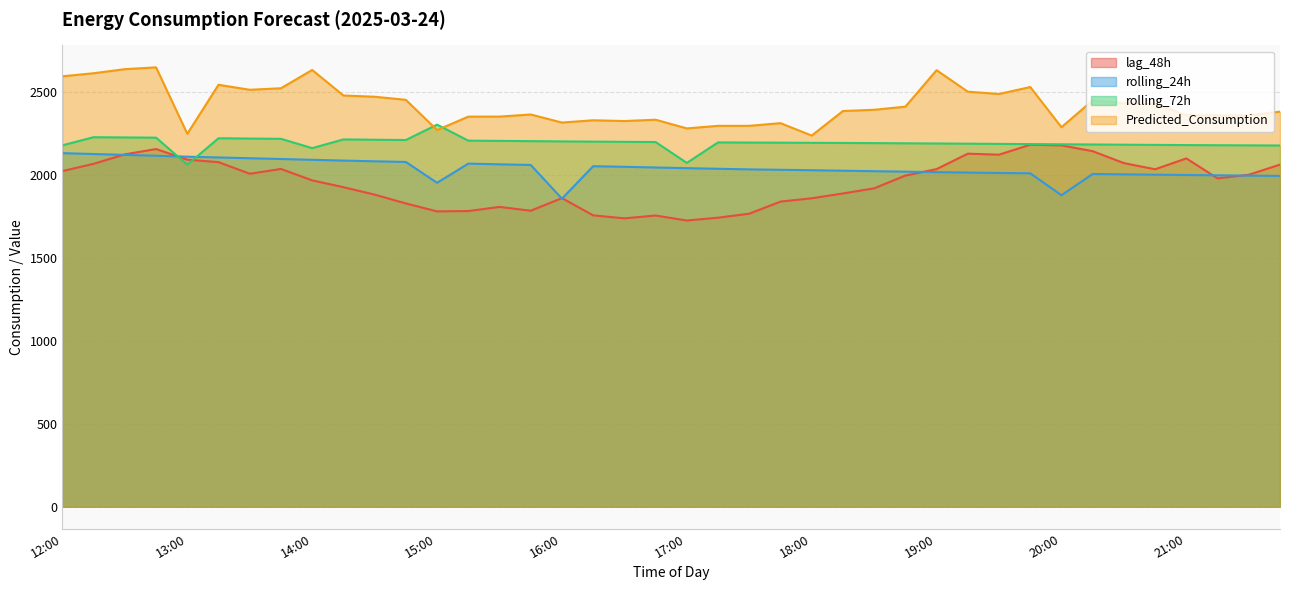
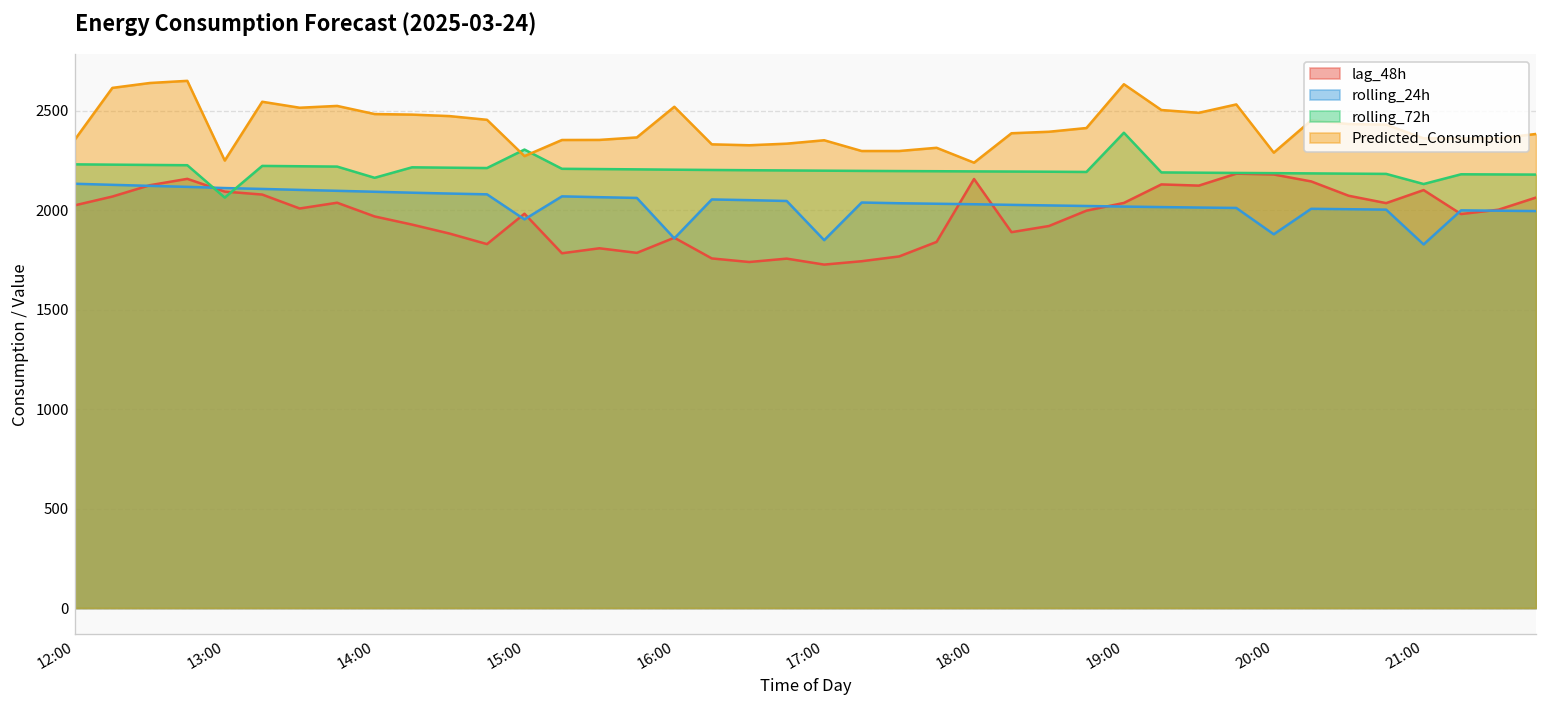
rolling_72h, 12:00: 2180 -> 2230
Predicted_Consumption, 12:00: 2600 -> 2350
Predicted_Consumption, 14:00: 2630 -> 2480
lag_48h, 15:00: 1780 -> 1980
Predicted_Consumption, 16:00: 2320 -> 2520
rolling_24h, 17:00: 2040 -> 1850
rolling_72h, 17:00: 2070 -> 2200
Predicted_Consumption, 17:00: 2280 -> 2350
lag_48h, 18:00: 1860 -> 2160
rolling_72h, 19:00: 2190 -> 2390
rolling_24h, 21:00: 2000 -> 1830
rolling_72h, 21:00: 2180 -> 2130
